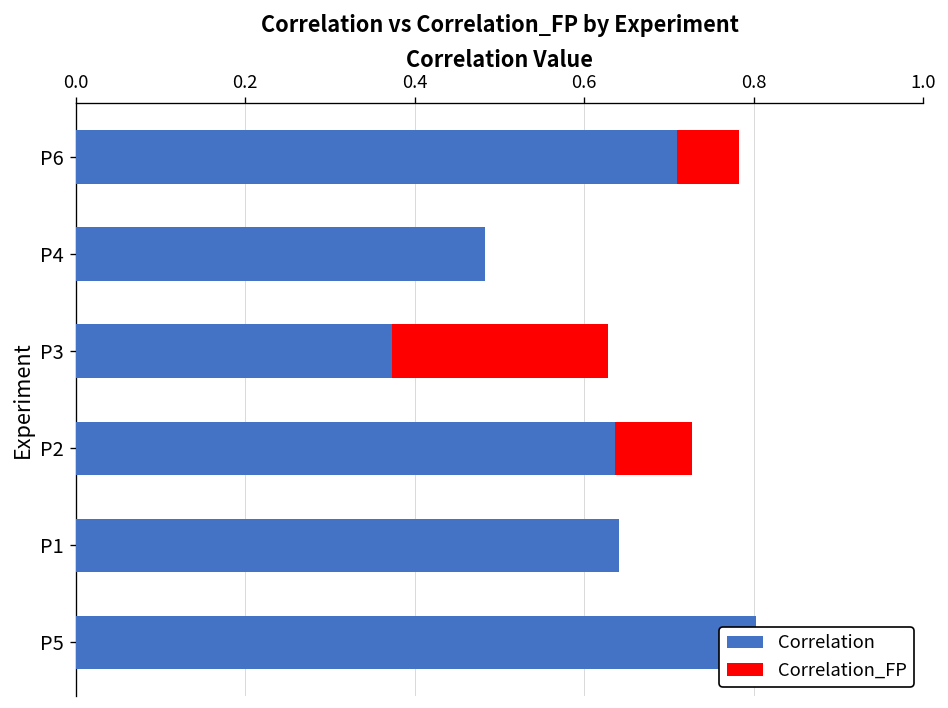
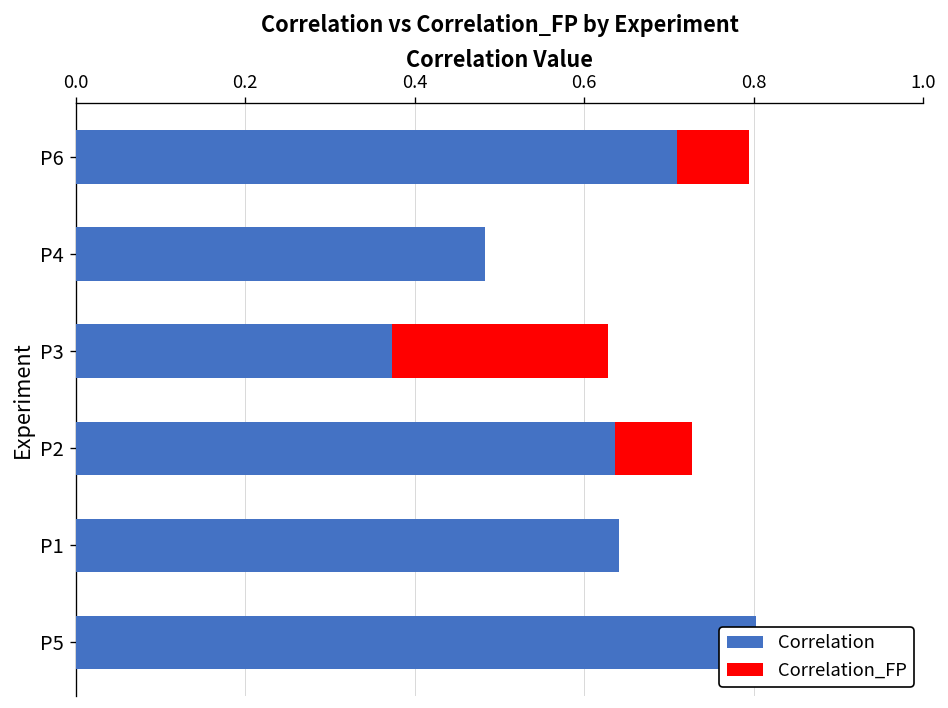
Correlation, P6: 0.78 -> 0.79
